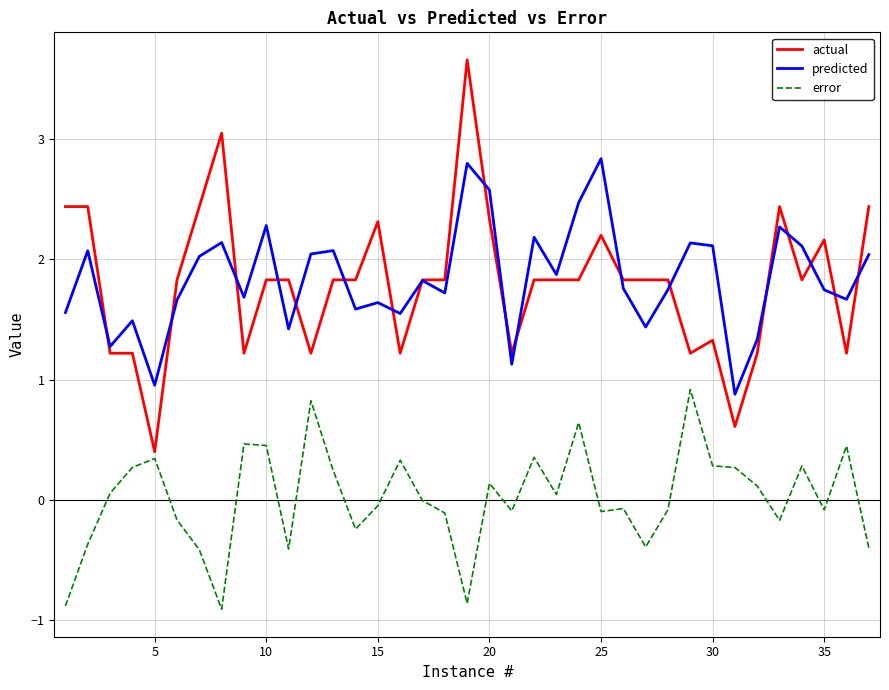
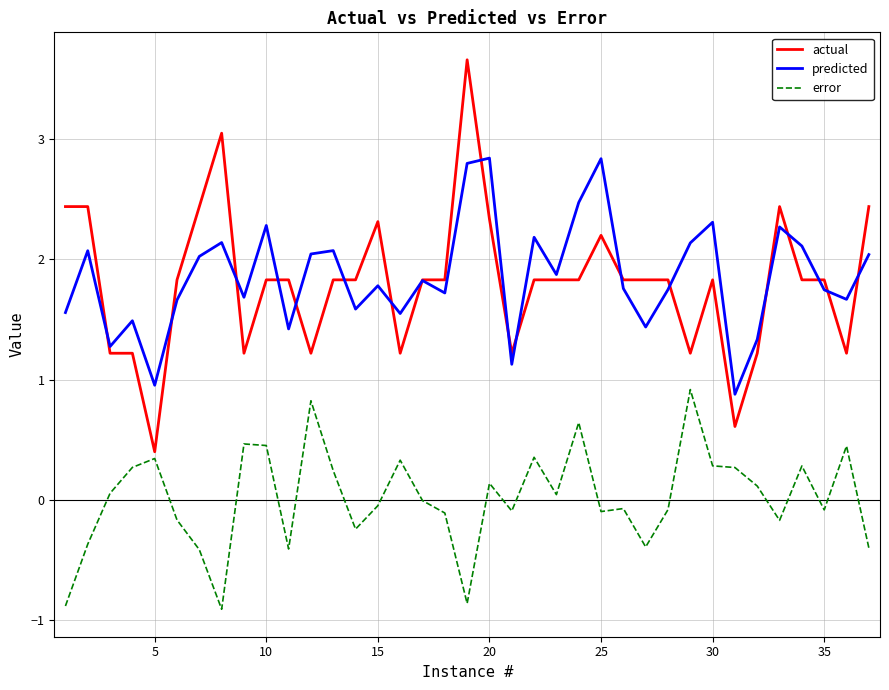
predicted, 15: 1.64 -> 1.78
predicted, 20: 2.58 -> 2.84
actual, 30: 1.33 -> 1.83
predicted, 30: 2.11 -> 2.31
actual, 35: 2.16 -> 1.83
